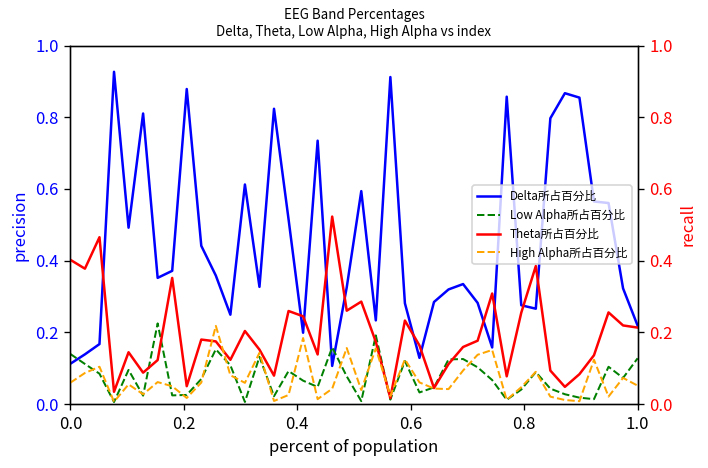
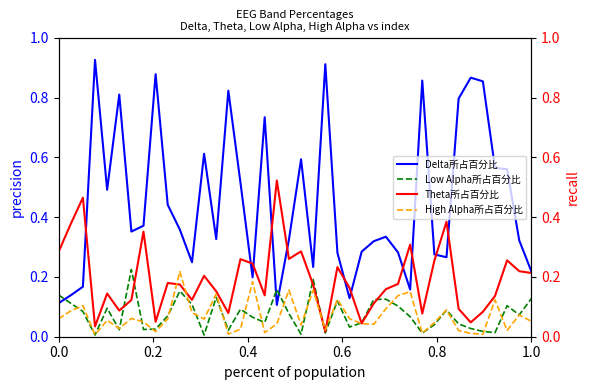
Theta所占百分比, 0.0: 0.40 -> 0.28
